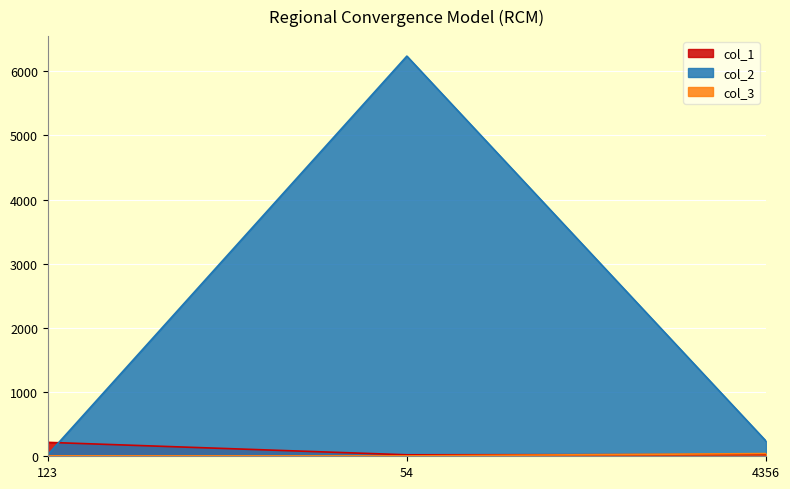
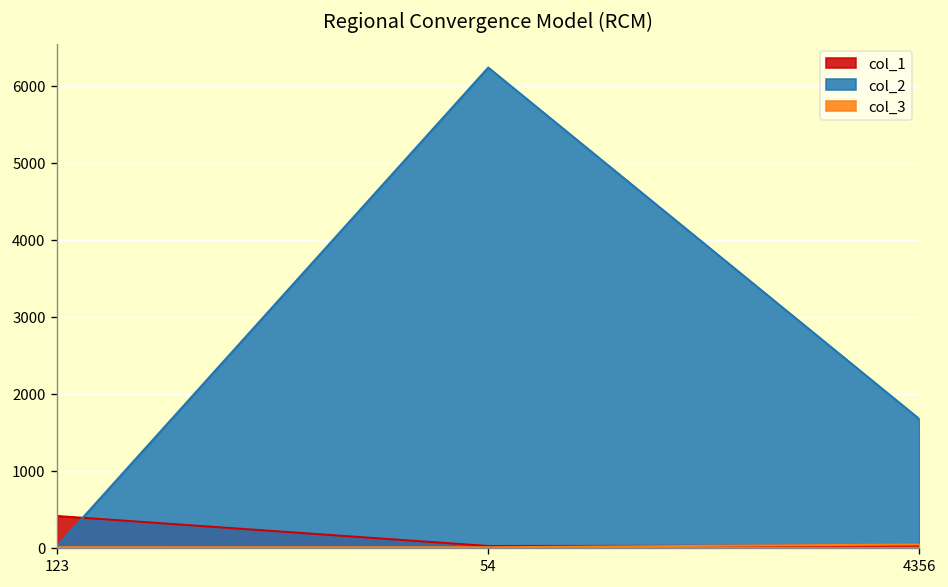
col_1, 123: 200 -> 400
col_2, 4356: 200 -> 1700
